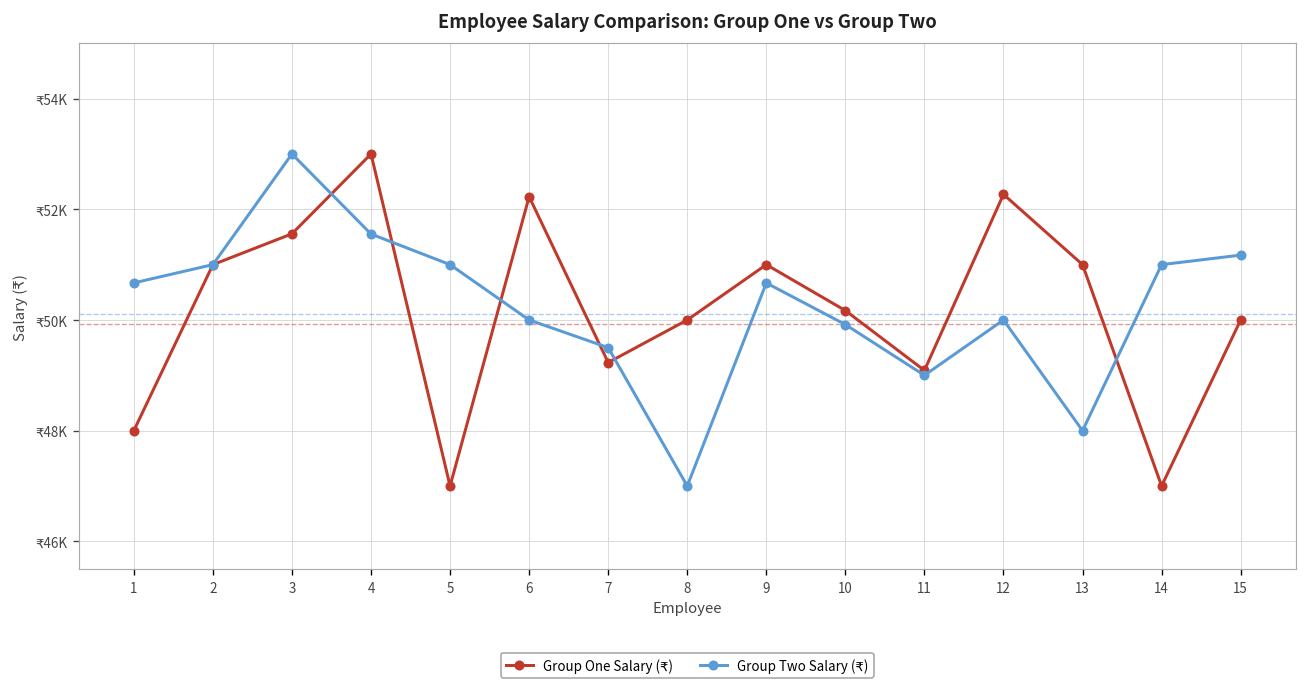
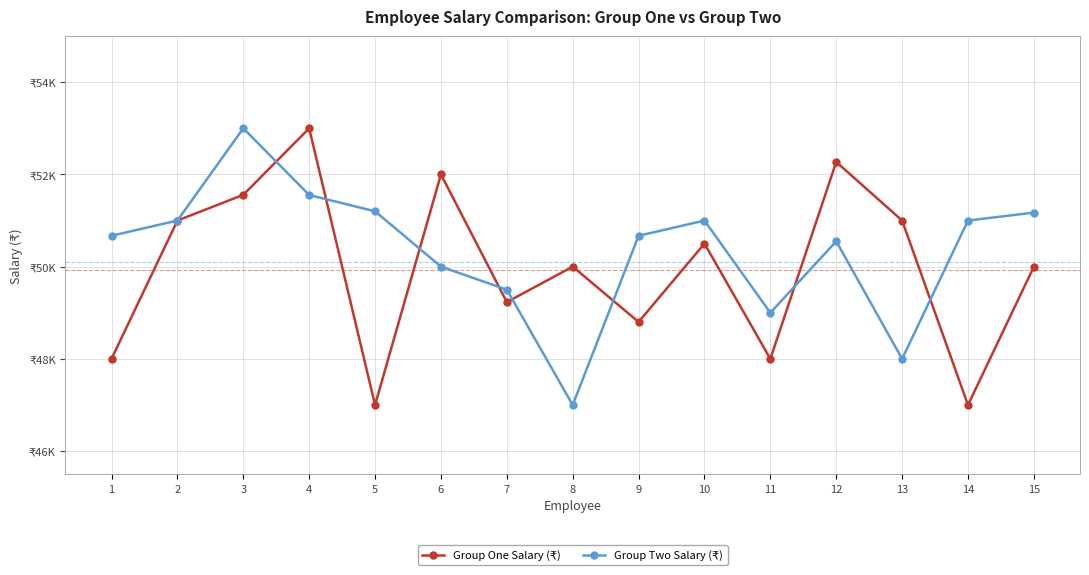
Group Two Salary (₹), 5: ₹51000 -> ₹51200
Group One Salary (₹), 6: ₹52200 -> ₹52000
Group One Salary (₹), 9: ₹51000 -> ₹48800
Group One Salary (₹), 10: ₹50200 -> ₹50500
Group Two Salary (₹), 10: ₹49900 -> ₹51000
Group One Salary (₹), 11: ₹49100 -> ₹48000
Group Two Salary (₹), 12: ₹50000 -> ₹50600
